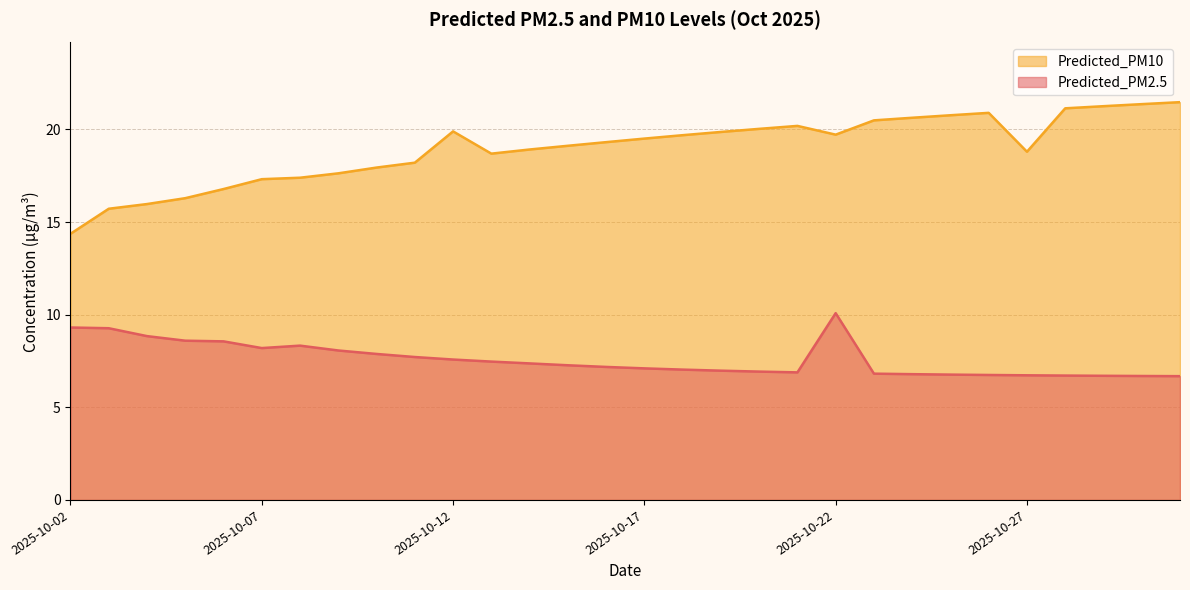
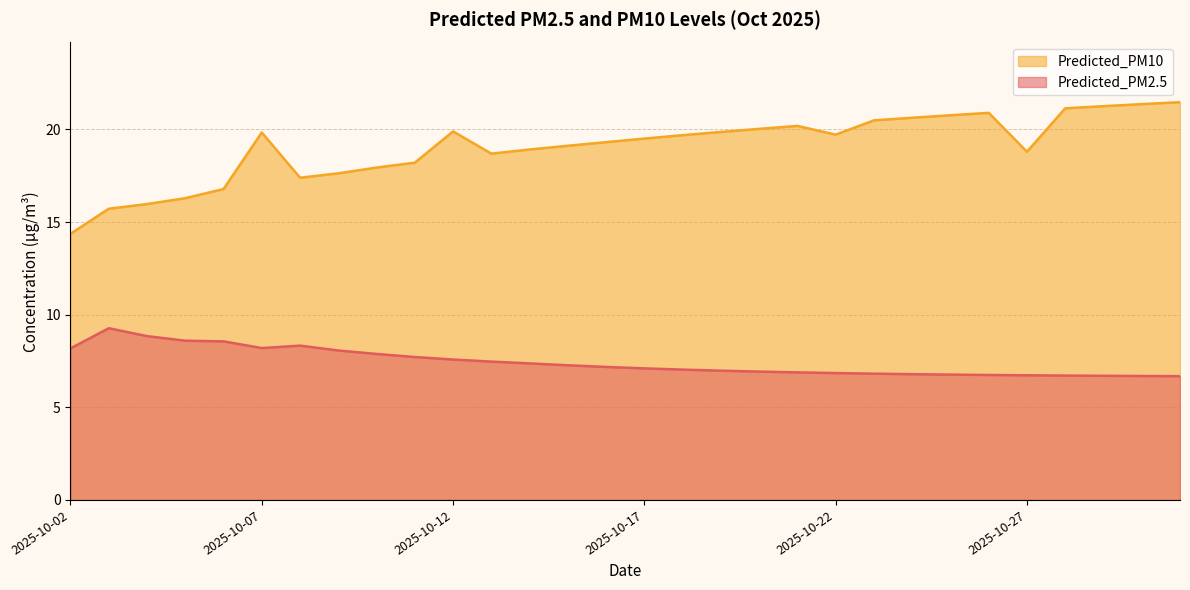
Predicted_PM2.5, 2025-10-02: 9.3 -> 8.2
Predicted_PM10, 2025-10-07: 17.3 -> 19.8
Predicted_PM2.5, 2025-10-22: 10.1 -> 6.8
